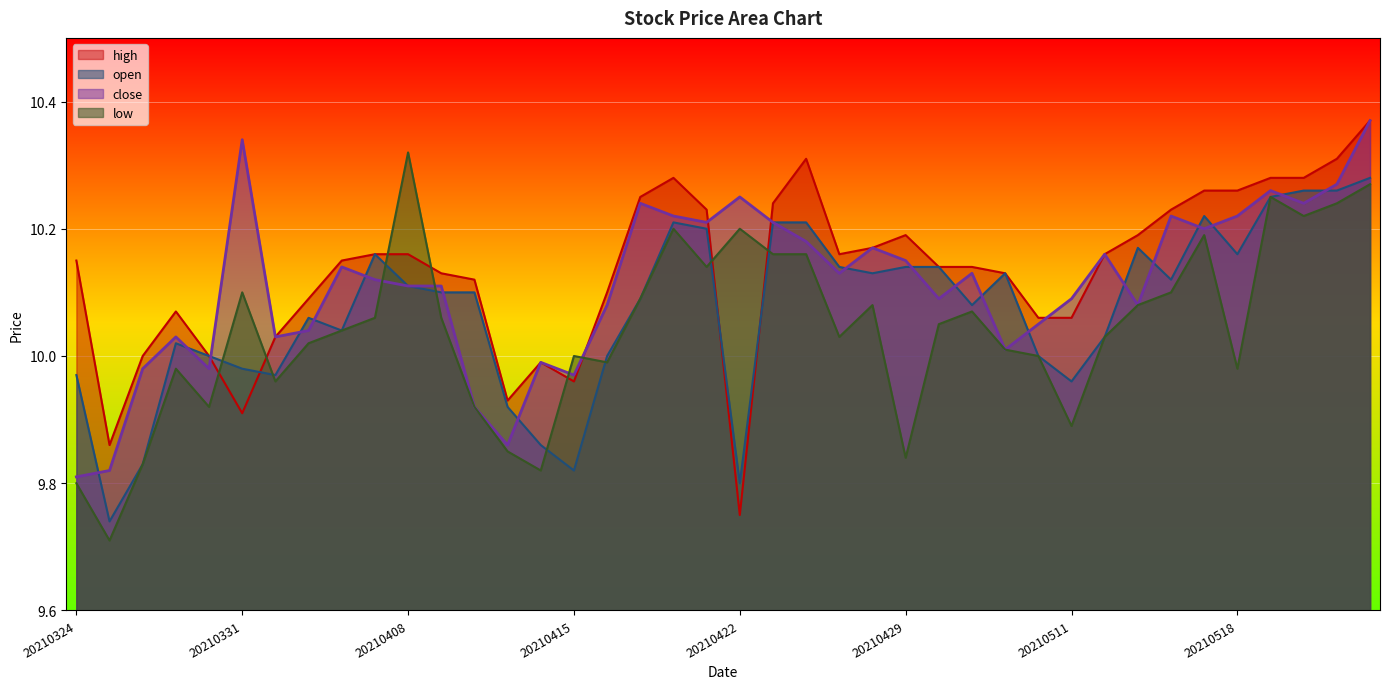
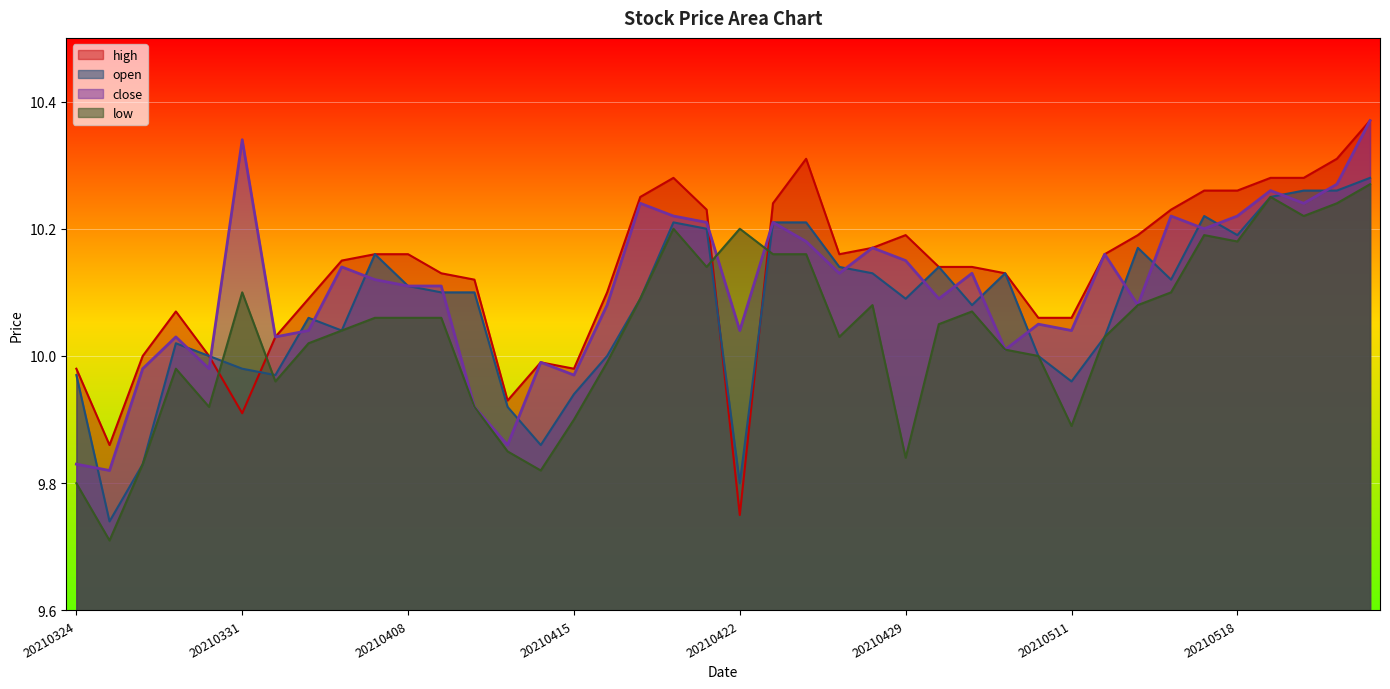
high, 20210324: 10.15 -> 9.98
close, 20210324: 9.81 -> 9.83
low, 20210408: 10.32 -> 10.06
high, 20210415: 9.96 -> 9.98
open, 20210415: 9.82 -> 9.94
low, 20210415: 10.0 -> 9.9
close, 20210422: 10.25 -> 10.04
open, 20210429: 10.14 -> 10.09
close, 20210511: 10.09 -> 10.04
open, 20210518: 10.16 -> 10.19
low, 20210518: 9.98 -> 10.18
